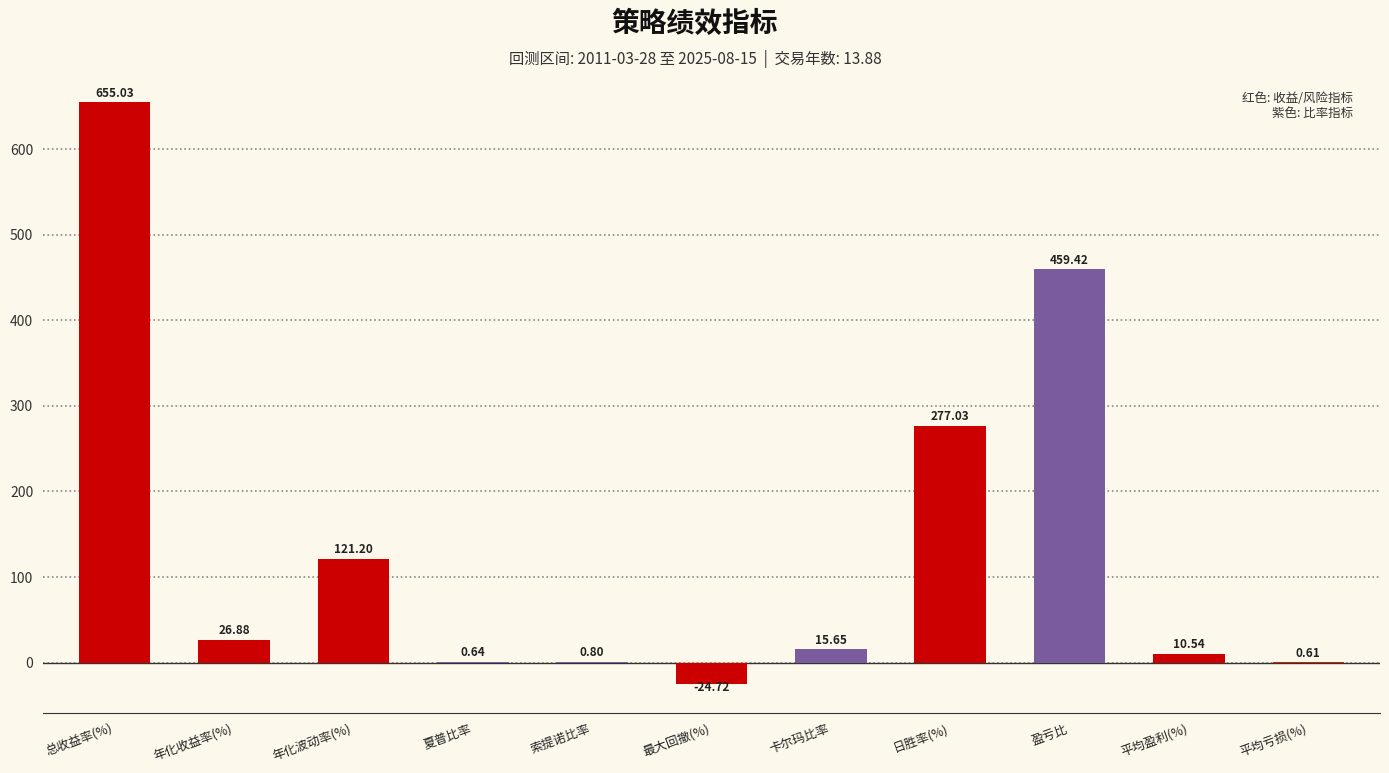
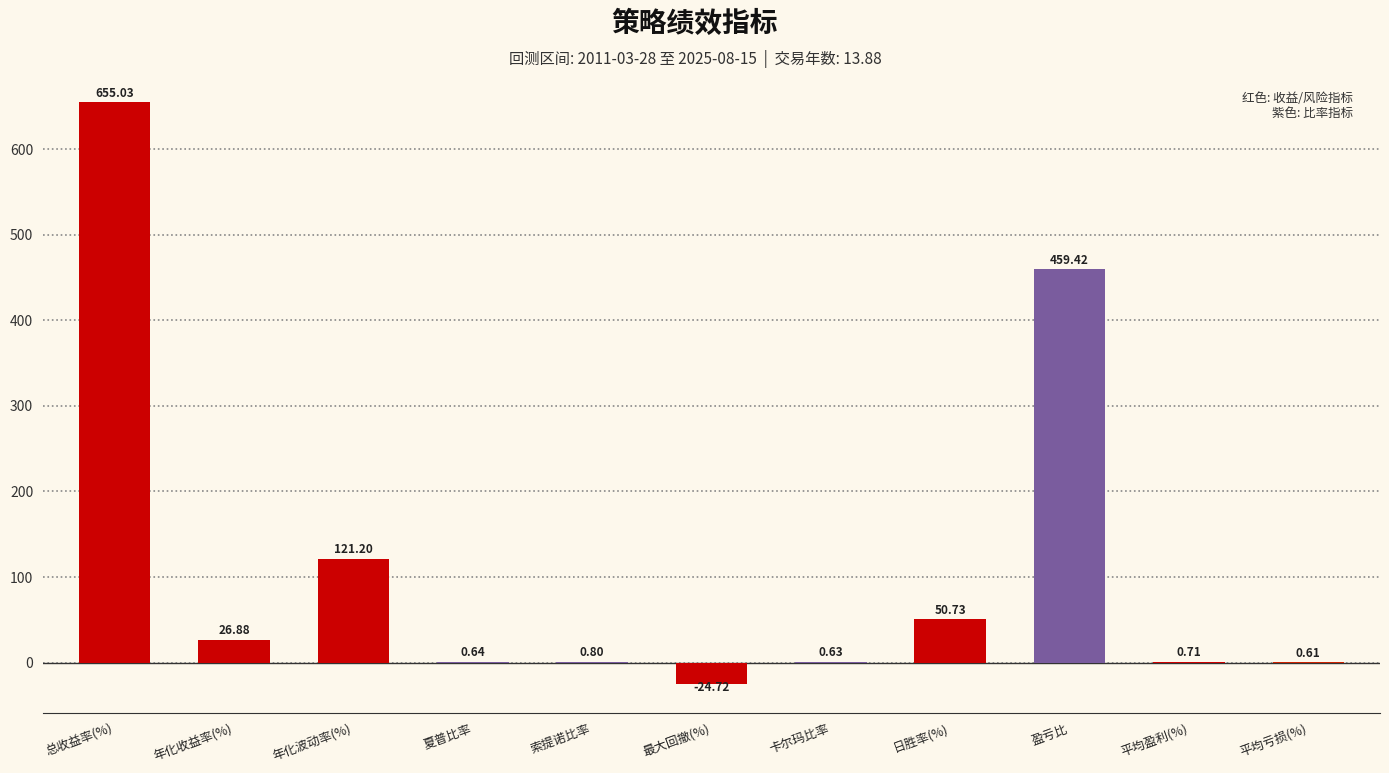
卡尔玛比率: 15.65 -> 0.63
日胜率(%): 277.03 -> 50.73
平均盈利(%): 10.54 -> 0.71
